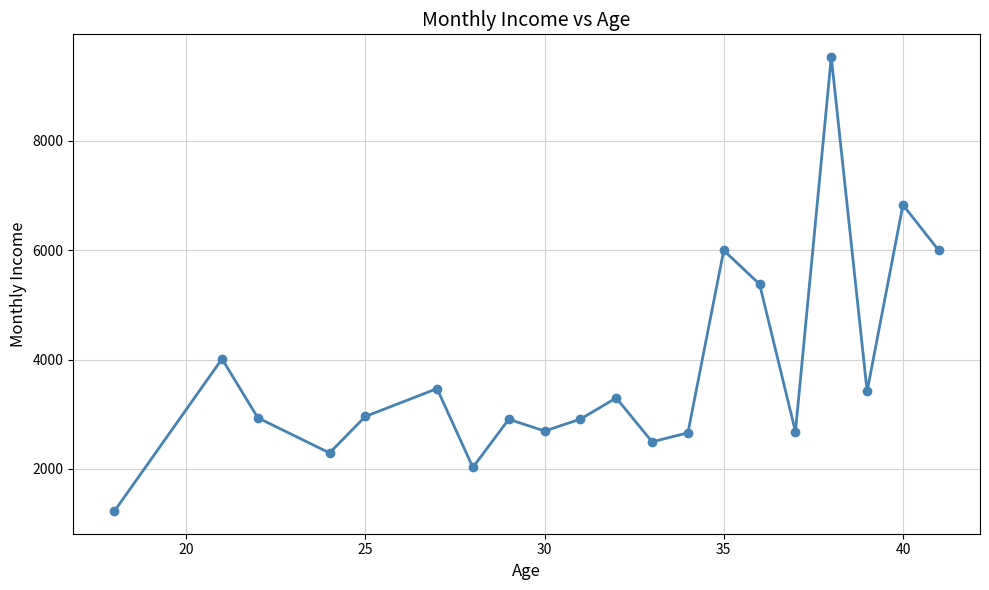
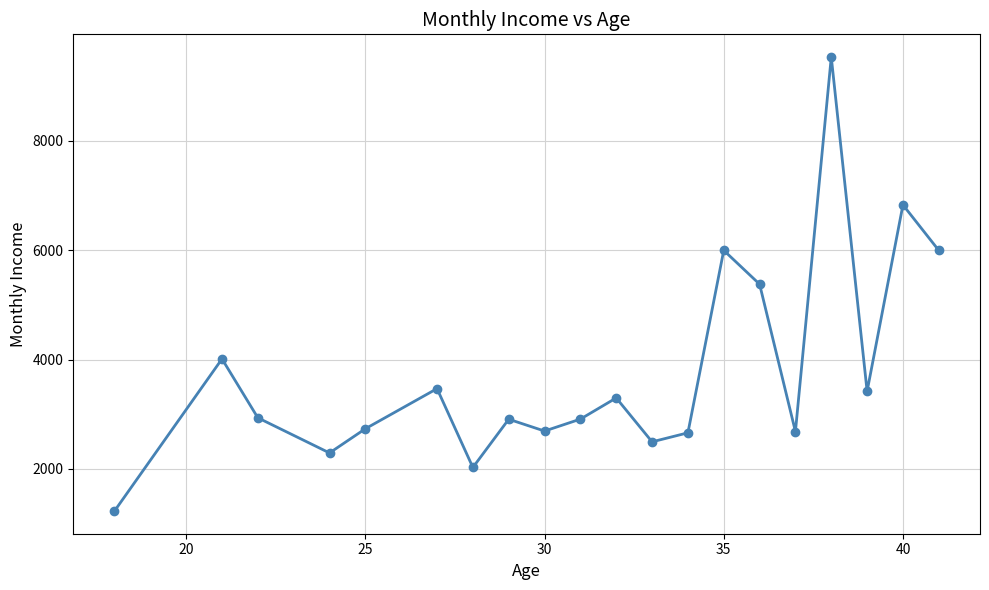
25: 3000 -> 2700
